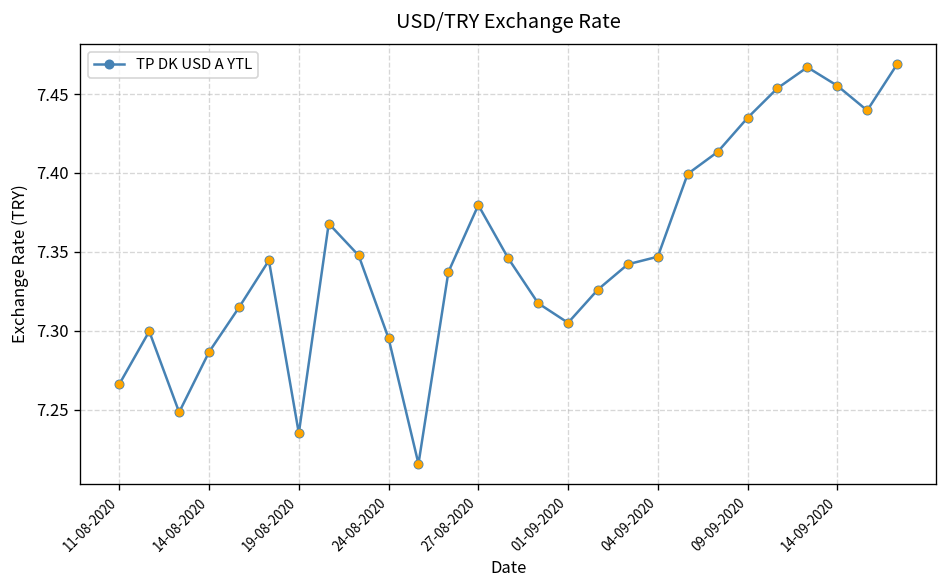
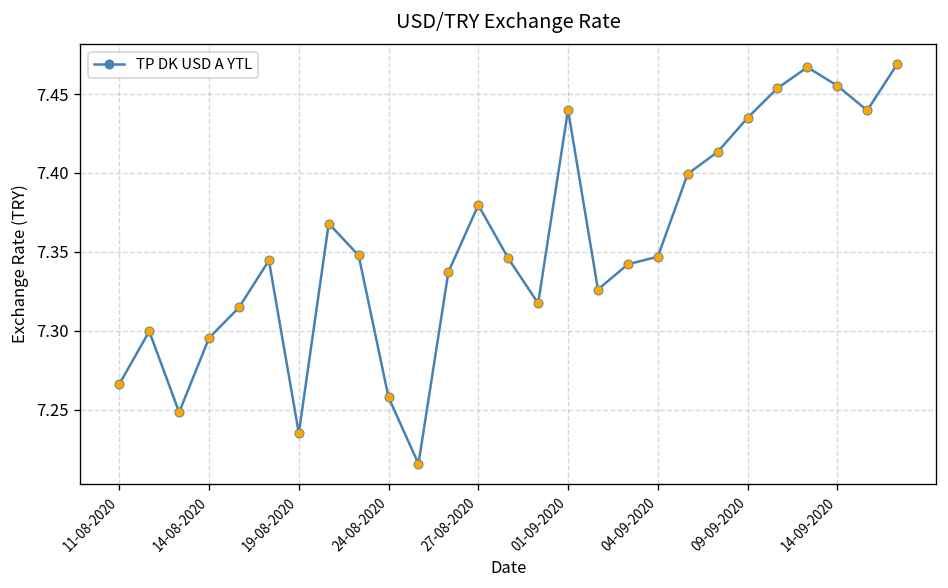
14-08-2020: 7.287 -> 7.295
24-08-2020: 7.295 -> 7.258
01-09-2020: 7.305 -> 7.440
